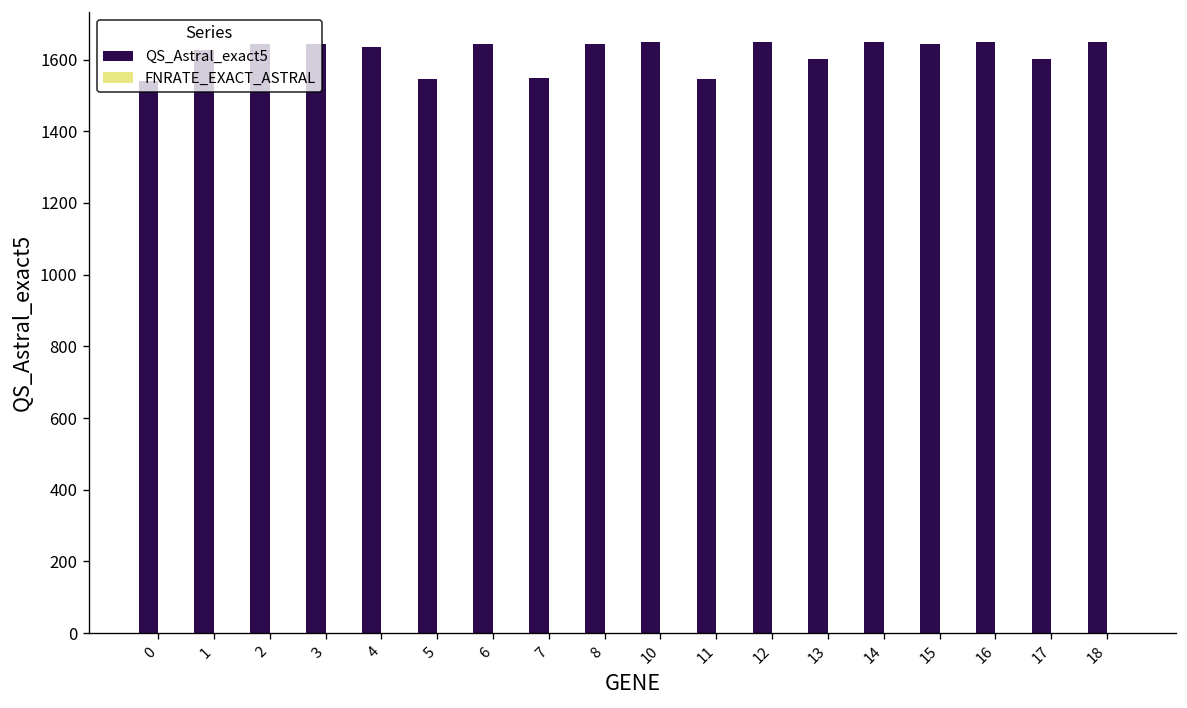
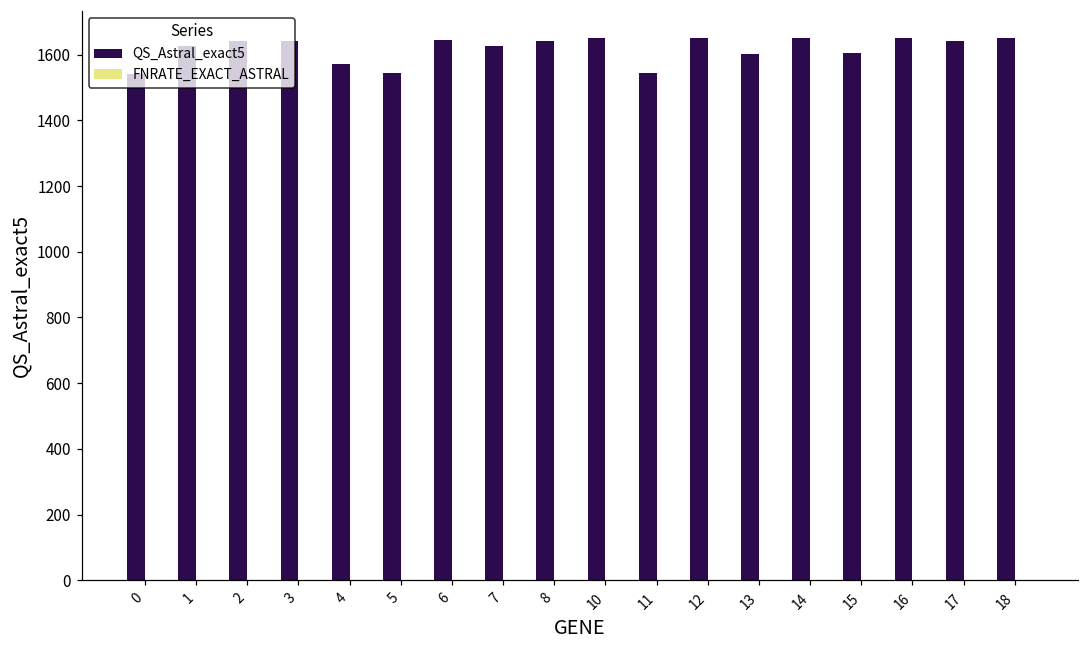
QS_Astral_exact5, 4: 1630 -> 1570
QS_Astral_exact5, 7: 1550 -> 1630
QS_Astral_exact5, 15: 1640 -> 1600
QS_Astral_exact5, 17: 1600 -> 1640
